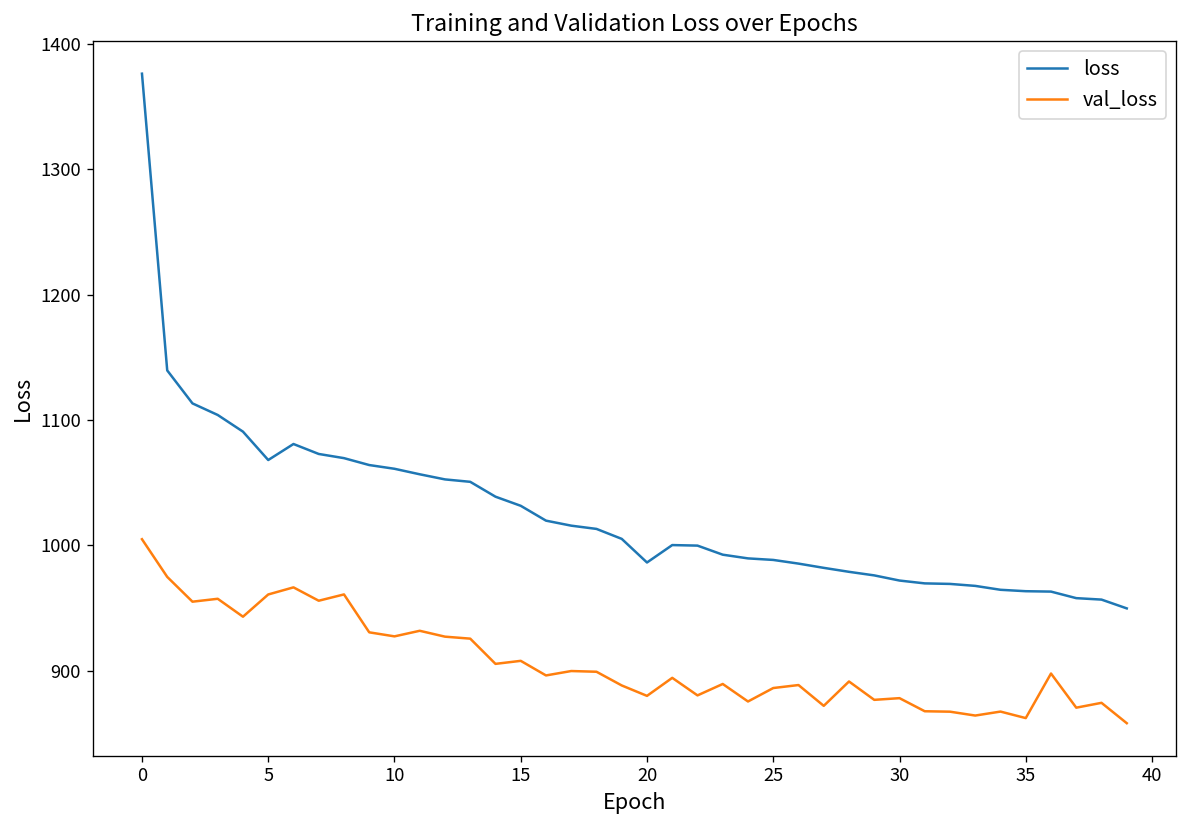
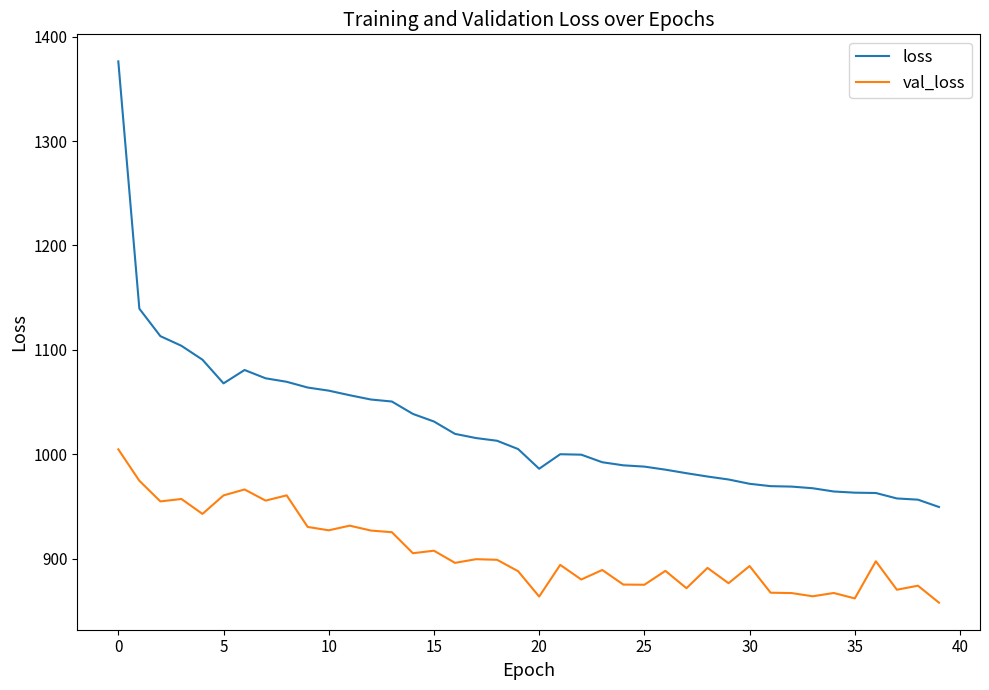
val_loss, 20: 880 -> 864
val_loss, 25: 886 -> 875
val_loss, 30: 878 -> 893
